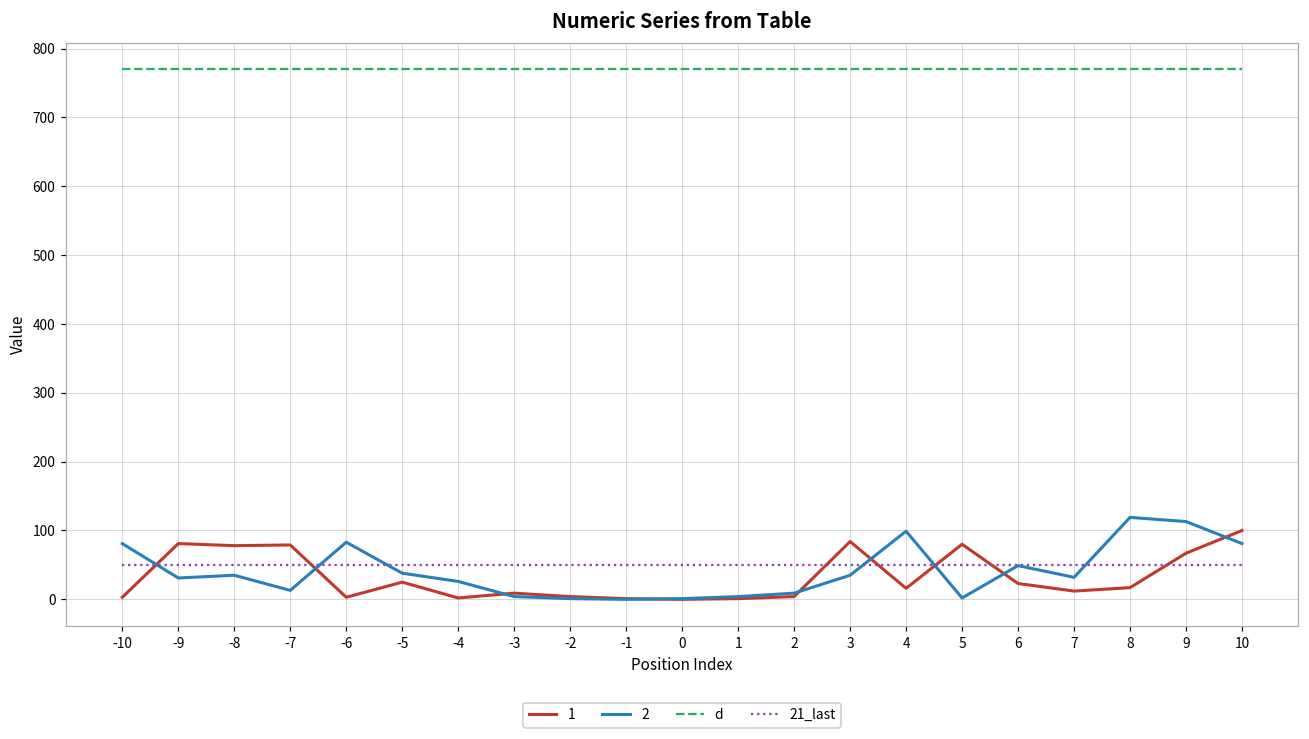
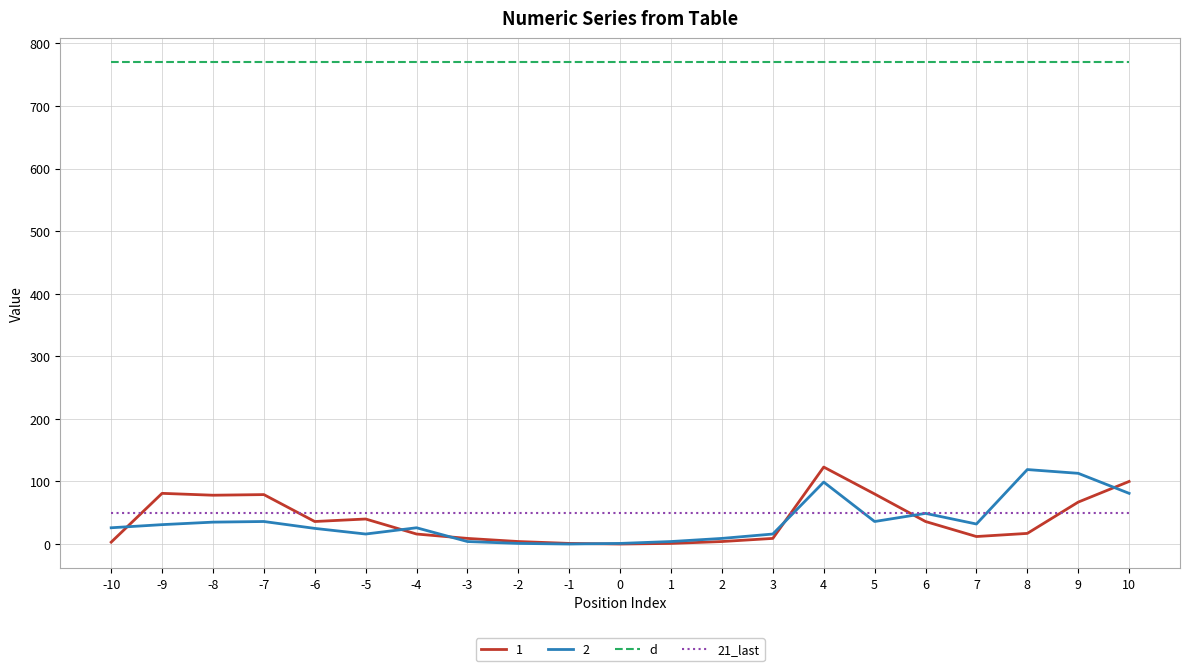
2, -10: 80 -> 30
2, -7: 10 -> 40
1, -6: 0 -> 40
2, -6: 80 -> 30
1, -5: 30 -> 40
2, -5: 40 -> 20
1, -4: 0 -> 20
1, 3: 80 -> 10
2, 3: 40 -> 20
1, 4: 20 -> 120
2, 5: 0 -> 40
1, 6: 20 -> 40
